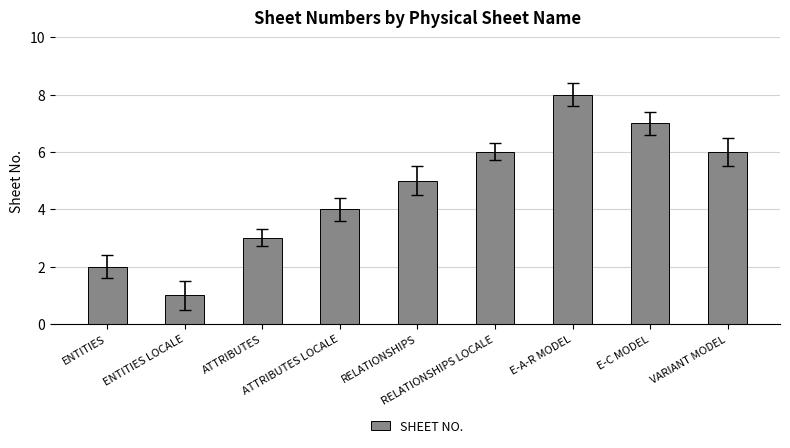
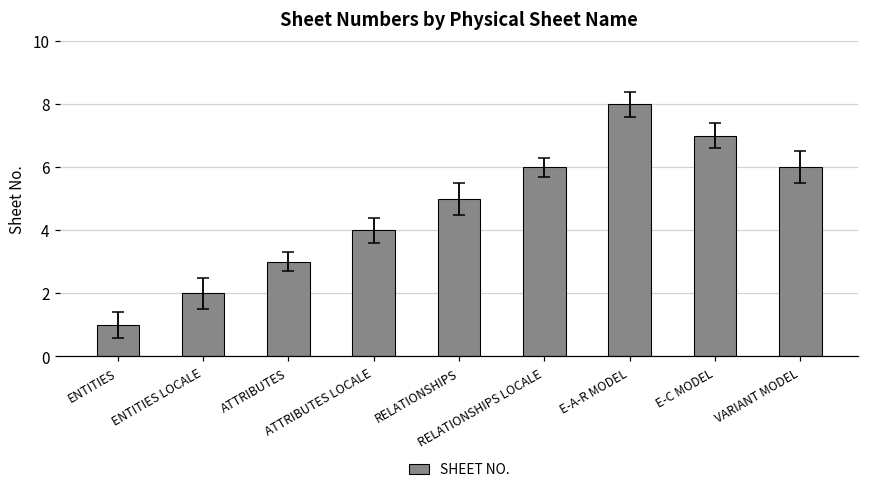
SHEET NO., ENTITIES: 2 -> 1
SHEET NO., ENTITIES LOCALE: 1 -> 2
